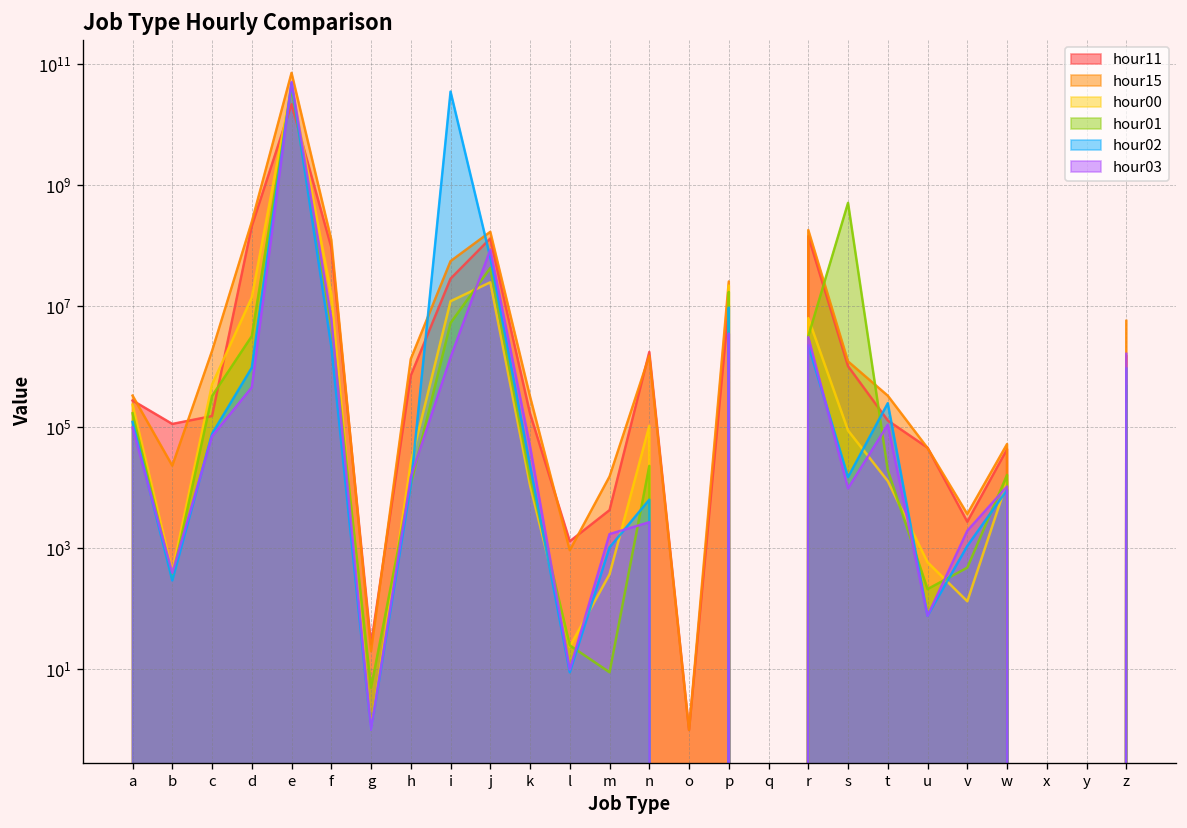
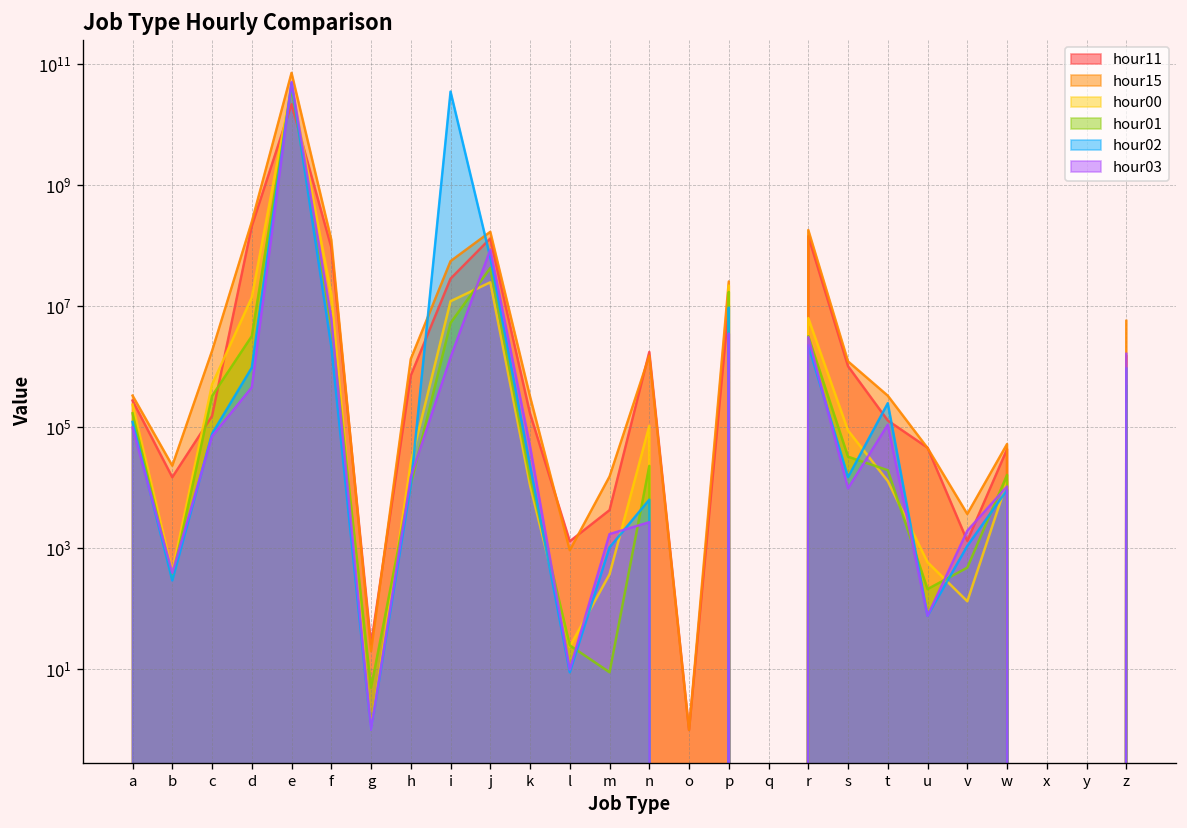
hour11, b: 110000 -> 15000
hour01, s: 500000000 -> 30000
hour11, v: 3000 -> 1300
